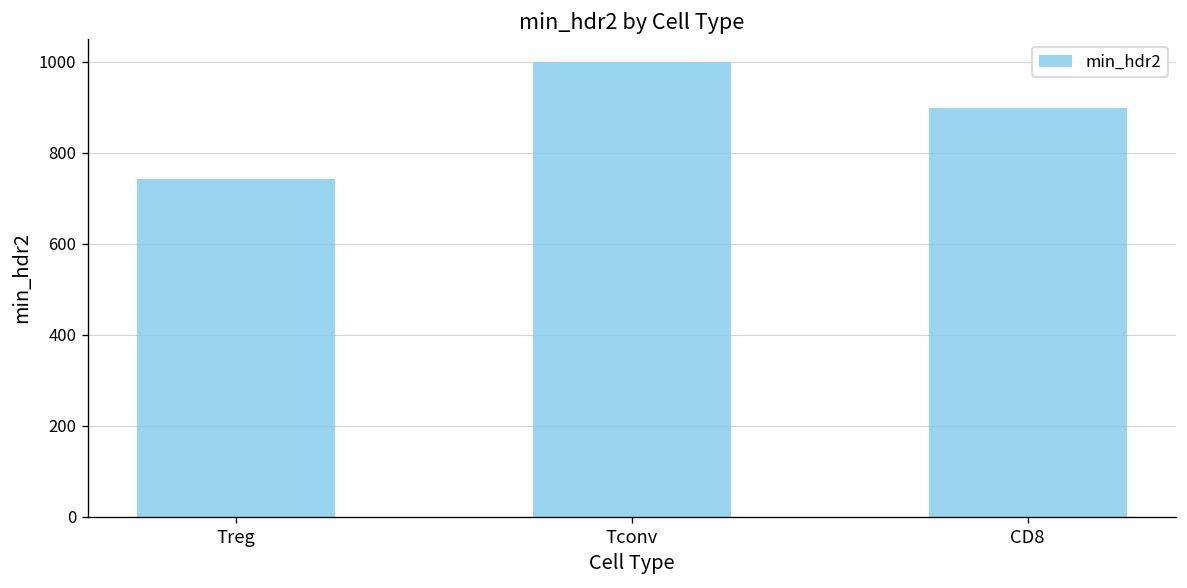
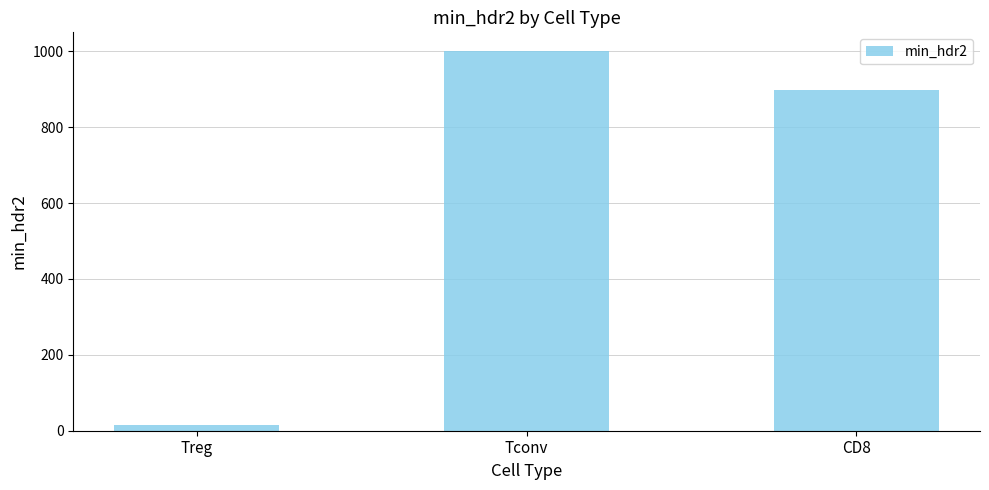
Treg: 740 -> 20
